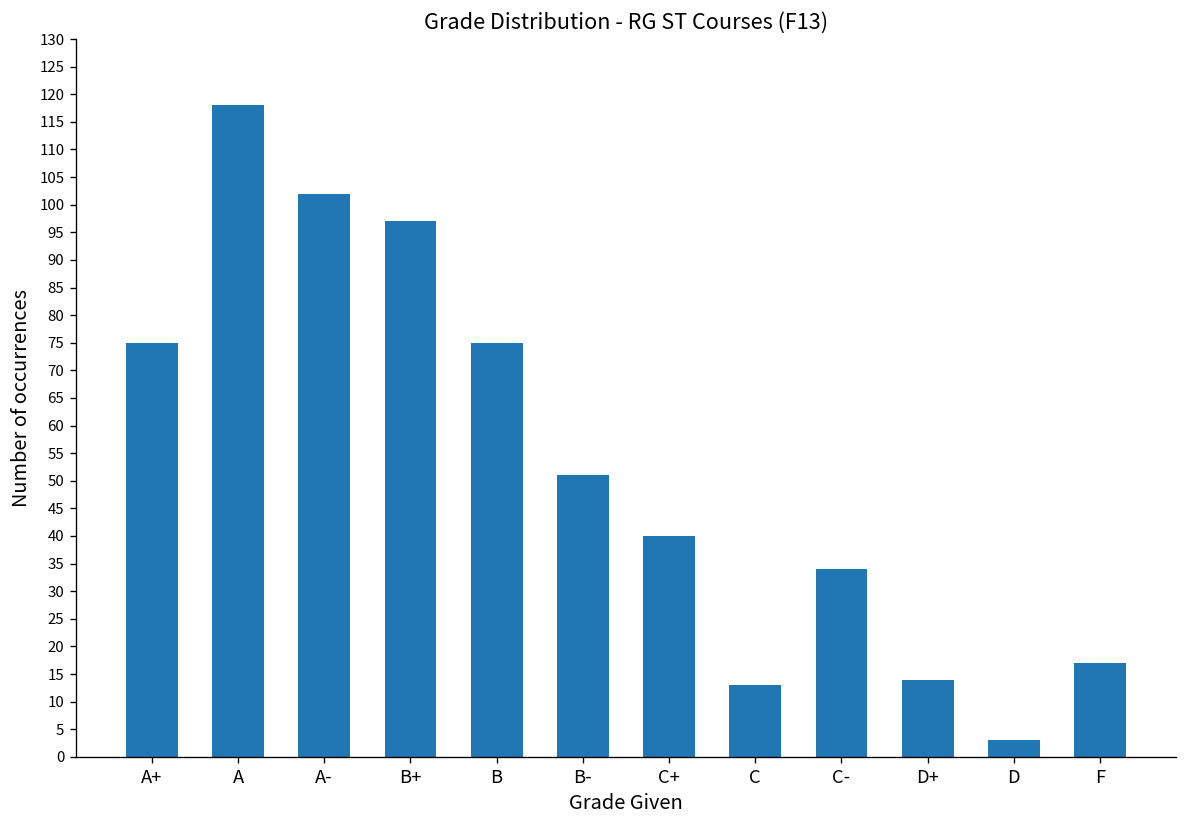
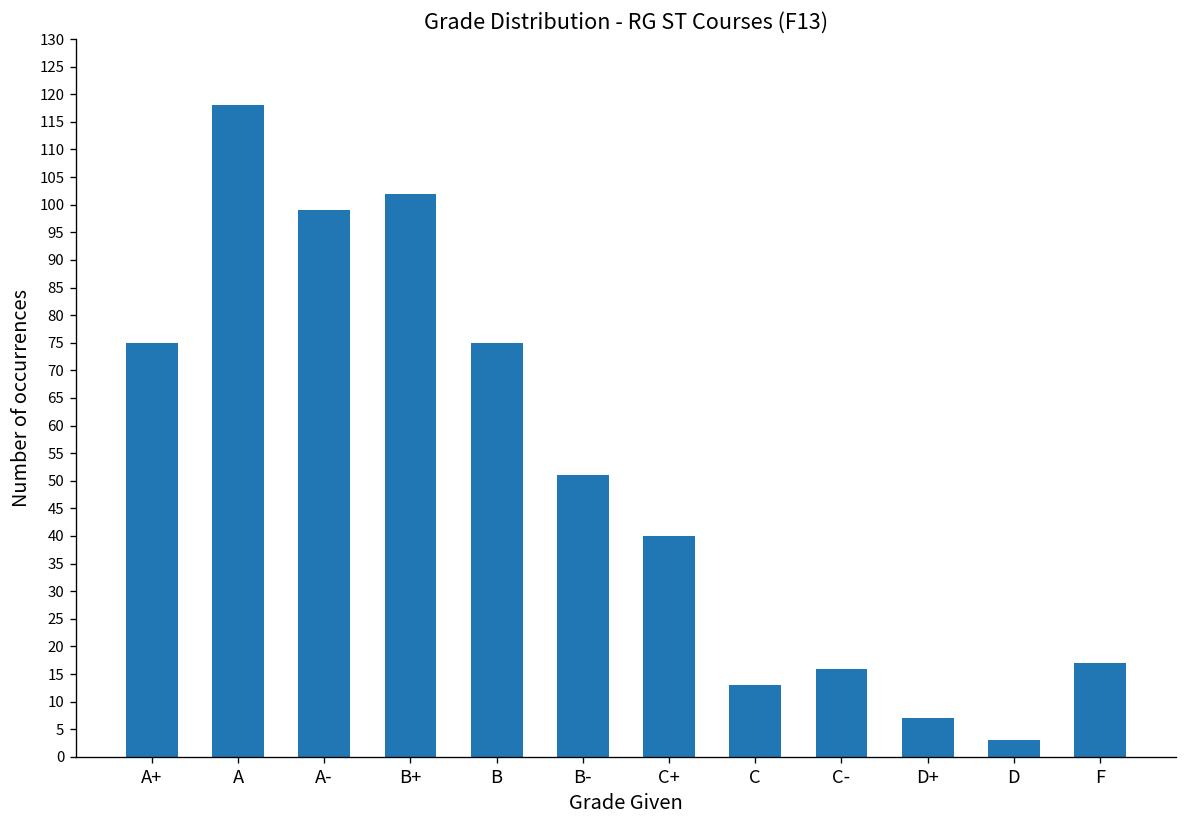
A-: 102 -> 99
B+: 97 -> 102
C-: 34 -> 16
D+: 14 -> 7
